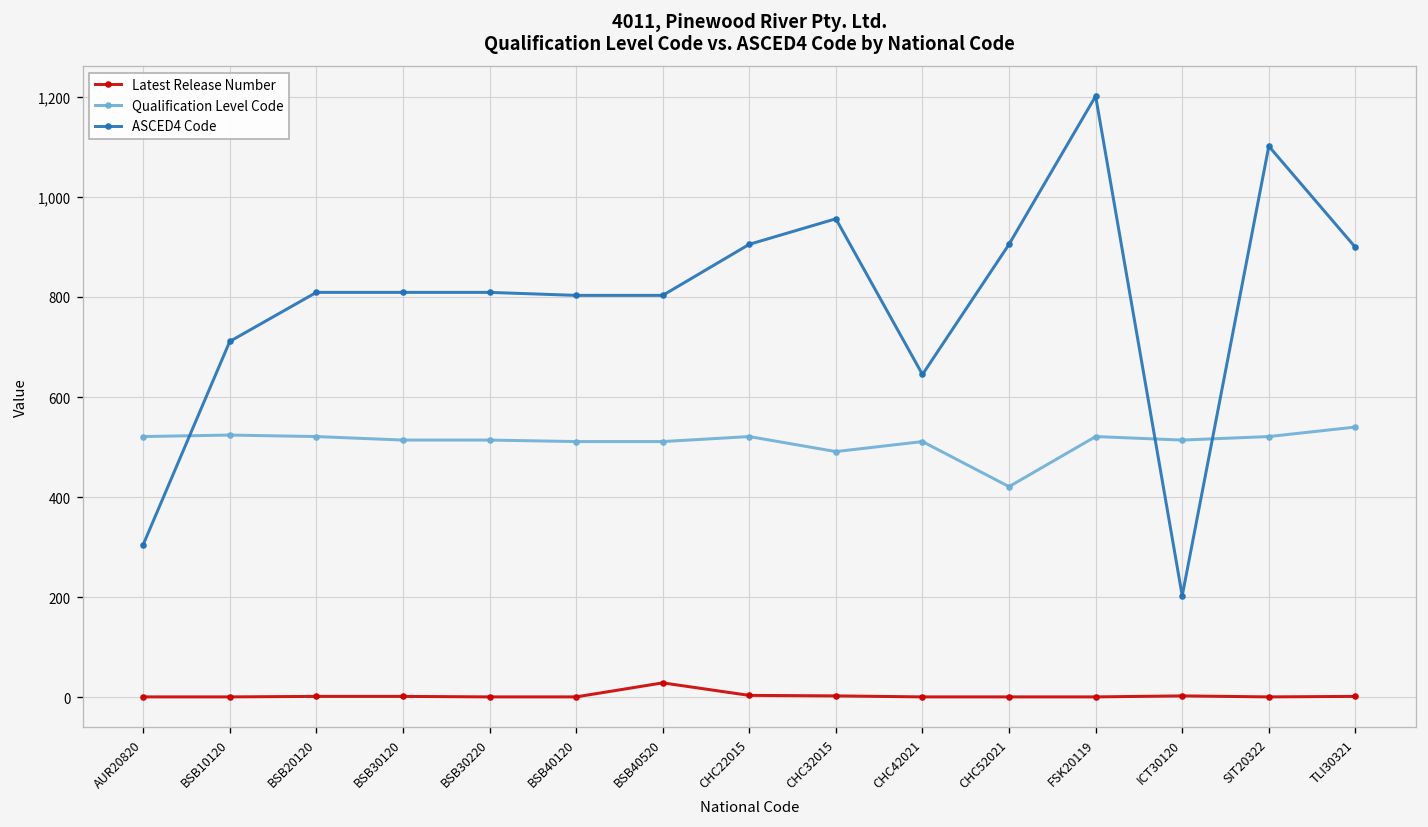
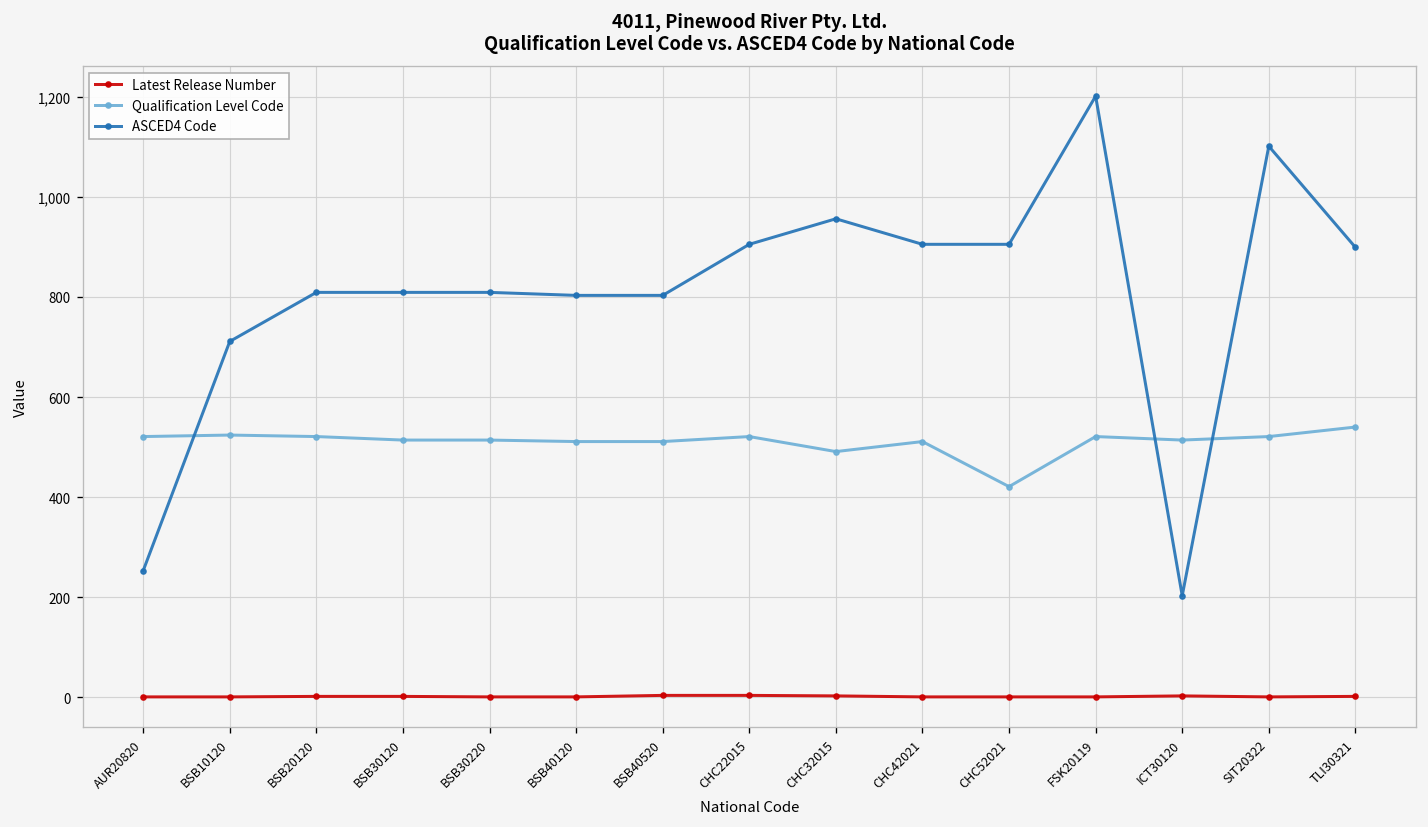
ASCED4 Code, AUR20820: 310 -> 250
Latest Release Number, BSB40520: 30 -> 0
ASCED4 Code, CHC42021: 650 -> 910
